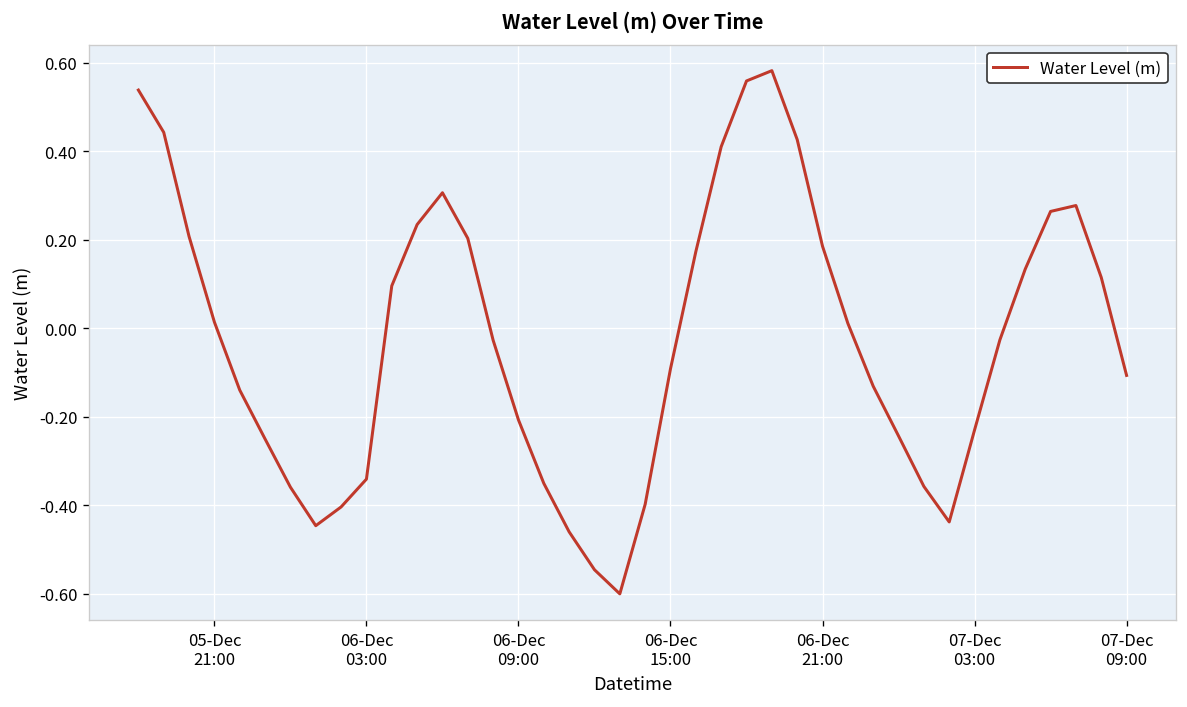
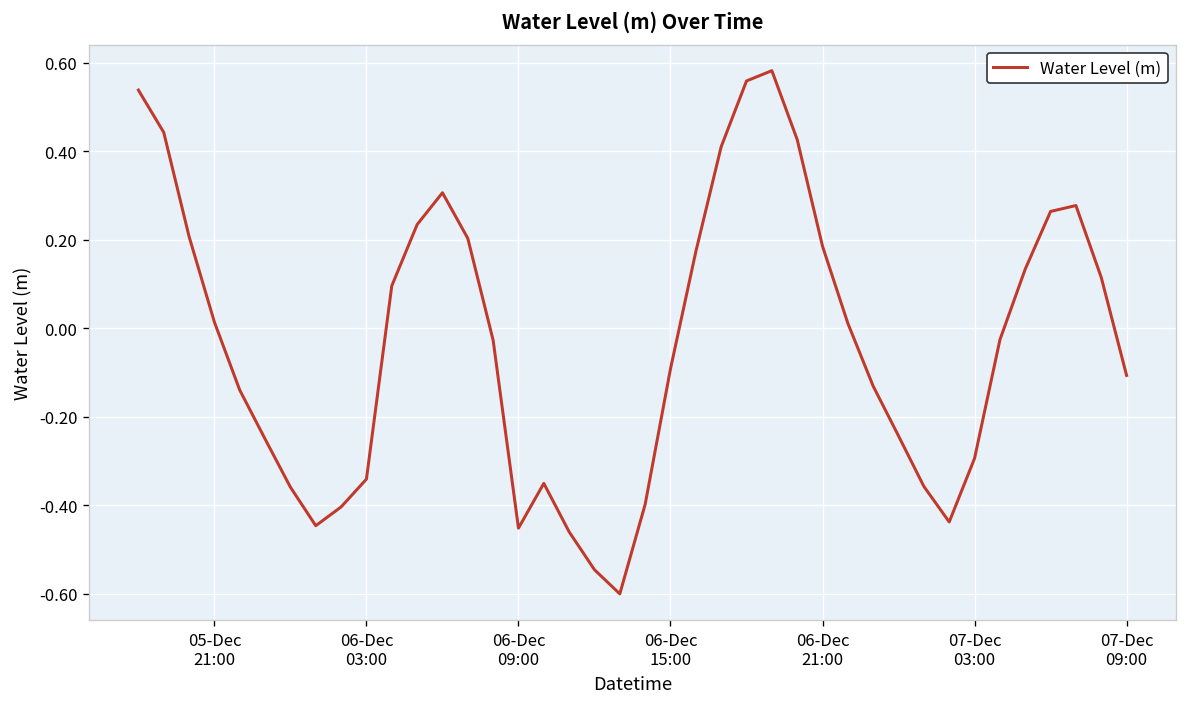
06-Dec 09:00: -0.21 -> -0.45
07-Dec 03:00: -0.23 -> -0.29
